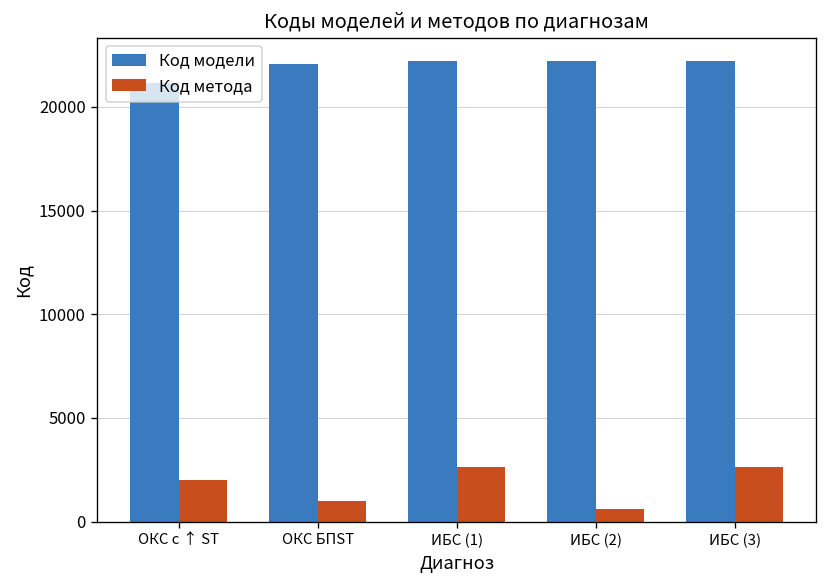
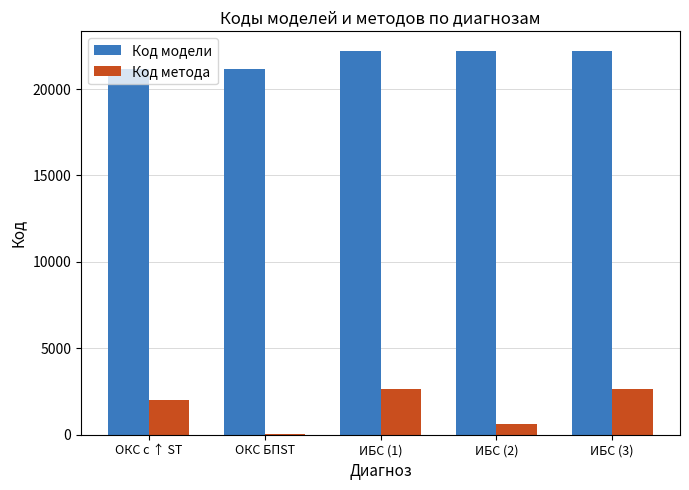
Код модели, ОКС БПST: 22100 -> 21200
Код метода, ОКС БПST: 1000 -> 0
